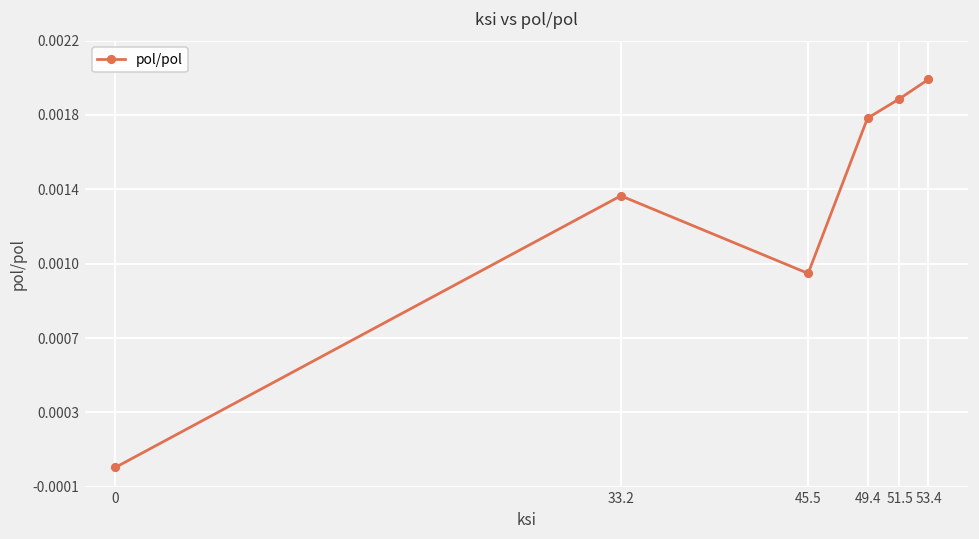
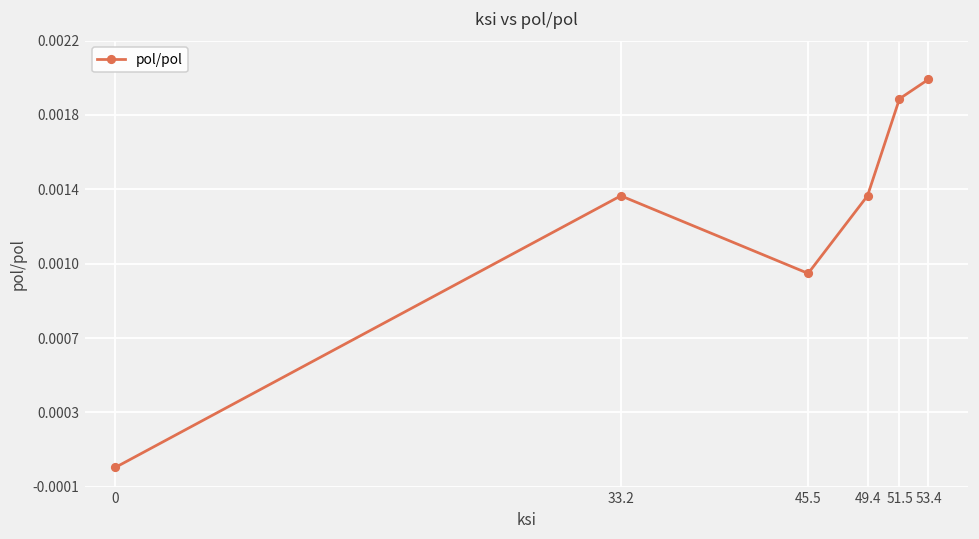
49.4: 0.0018 -> 0.0014
